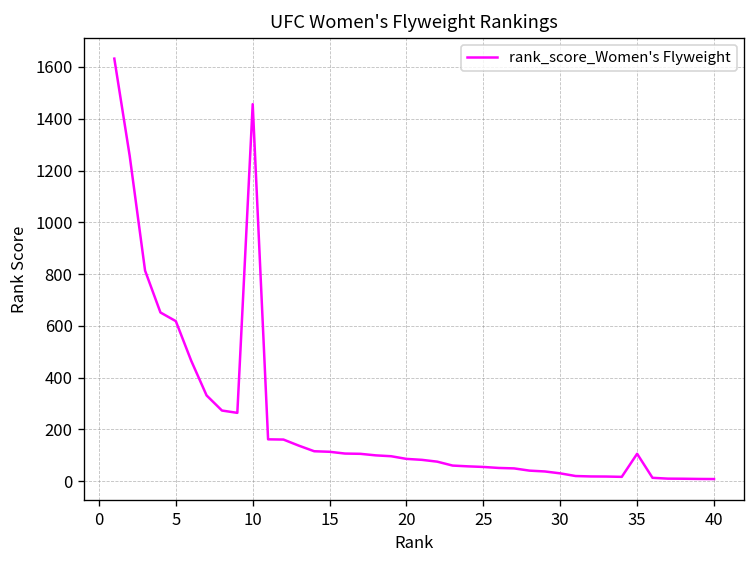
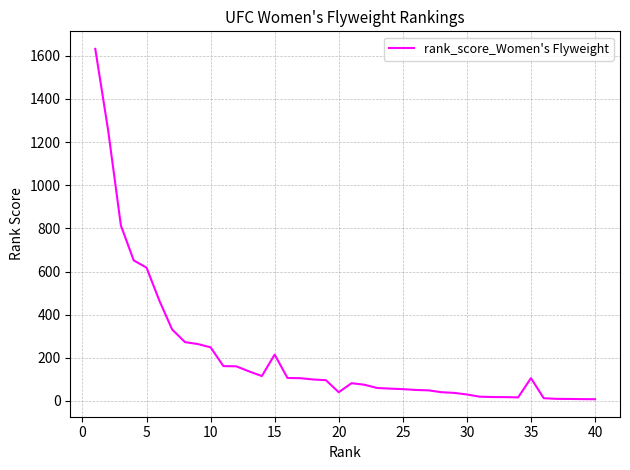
10: 1460 -> 250
15: 110 -> 210
20: 90 -> 40
